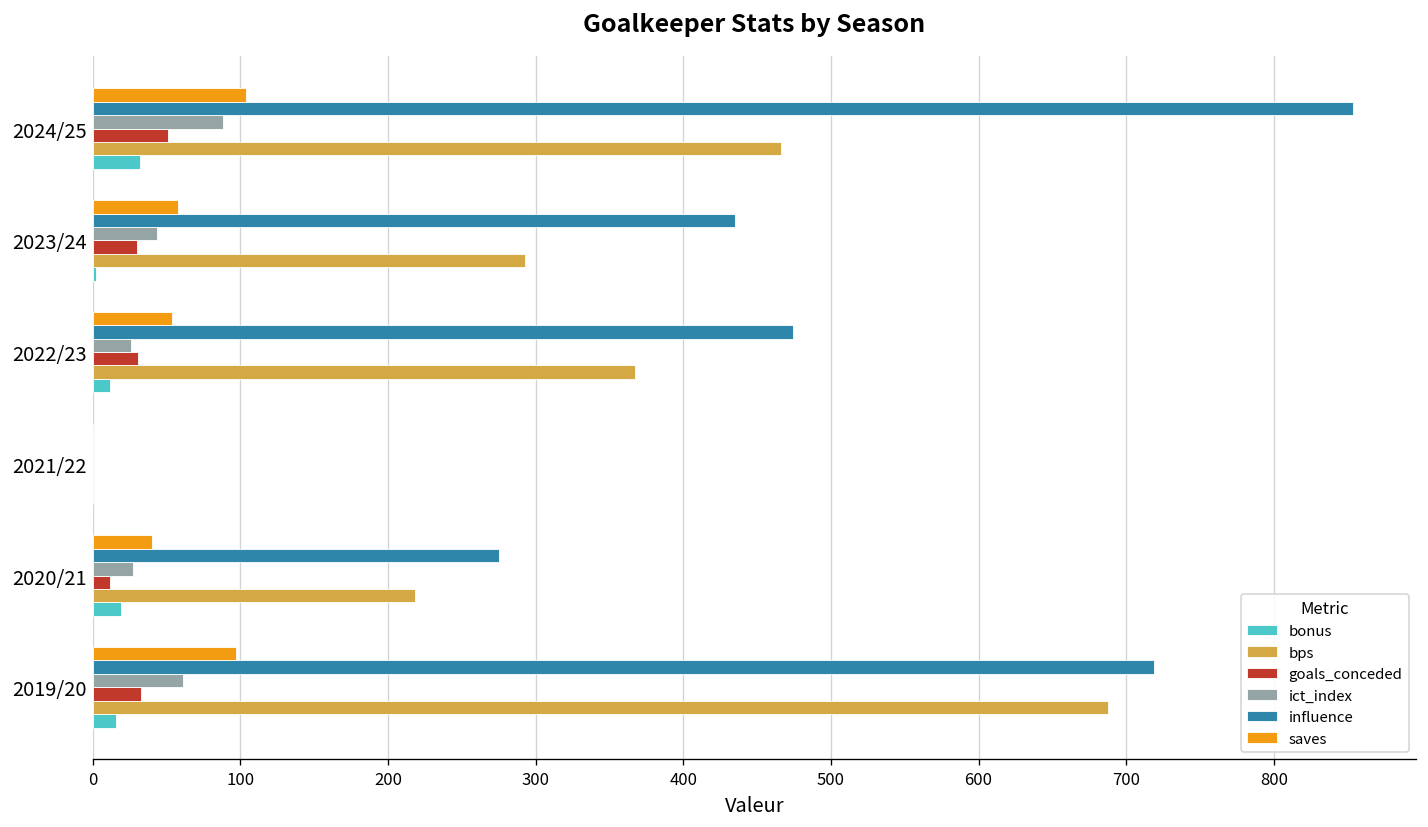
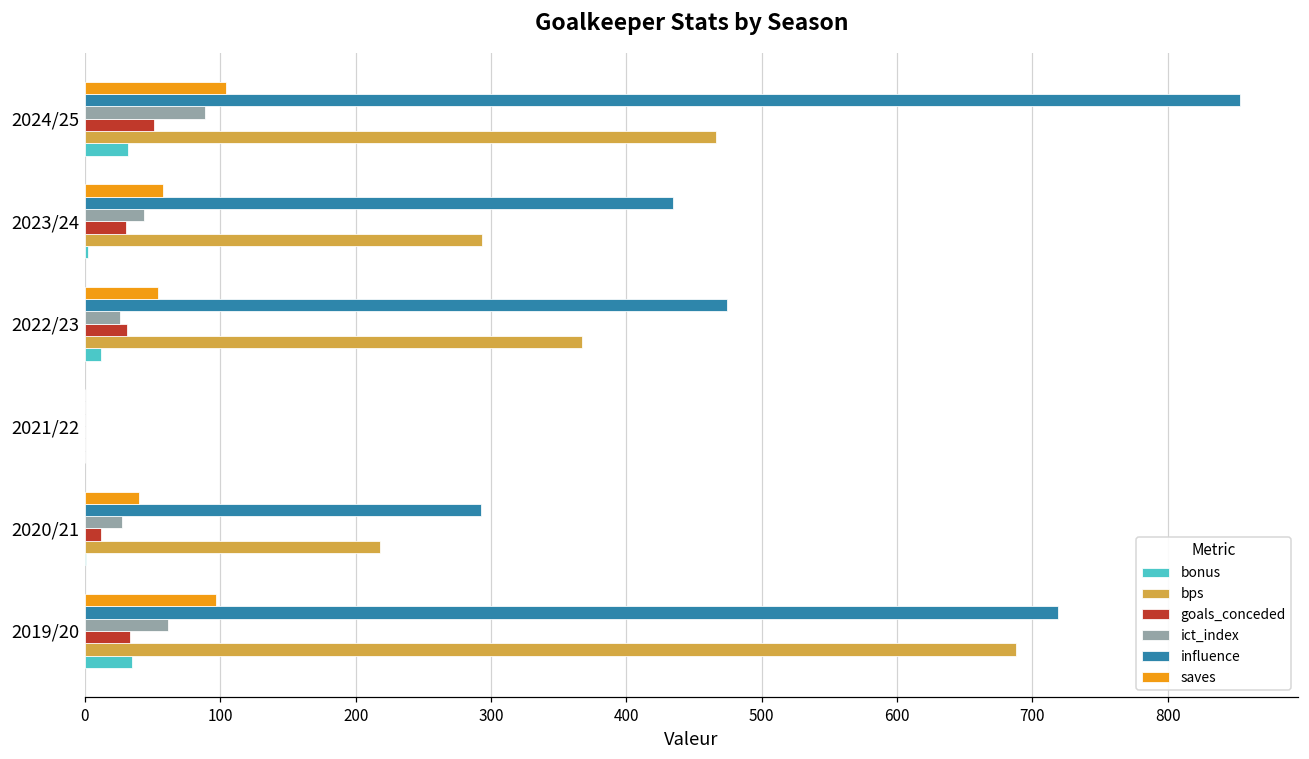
influence, 2020/21: 275 -> 293
bonus, 2020/21: 19 -> 1
bonus, 2019/20: 16 -> 35
